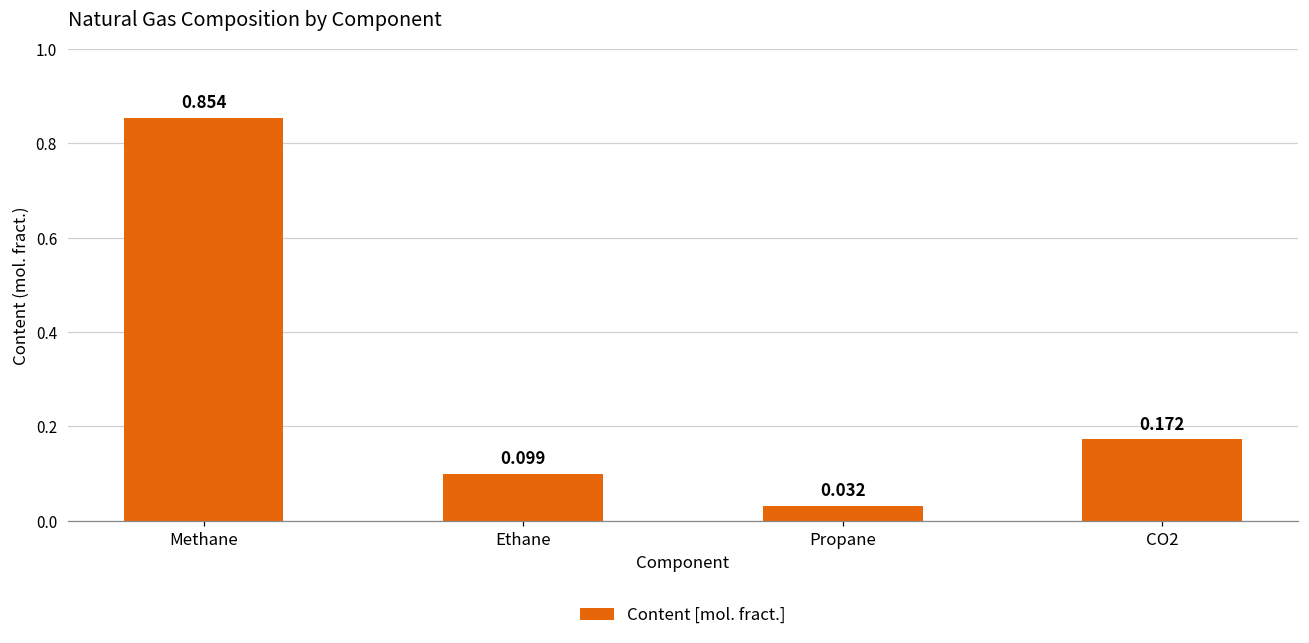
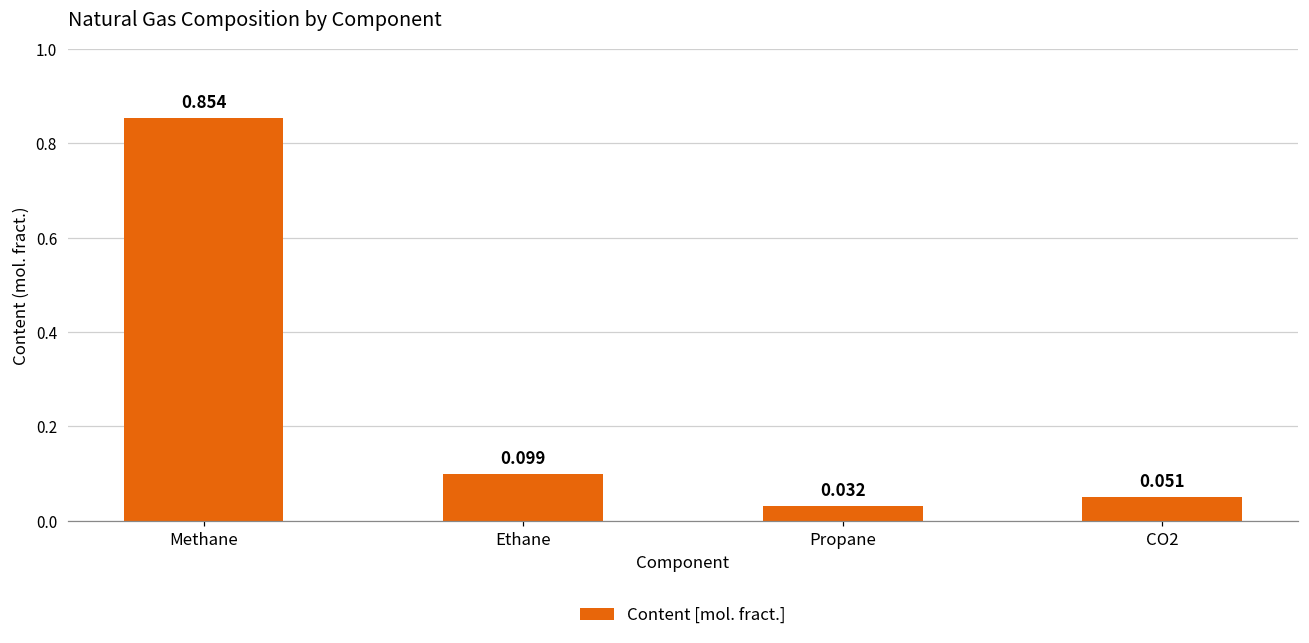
CO2: 0.172 -> 0.051
